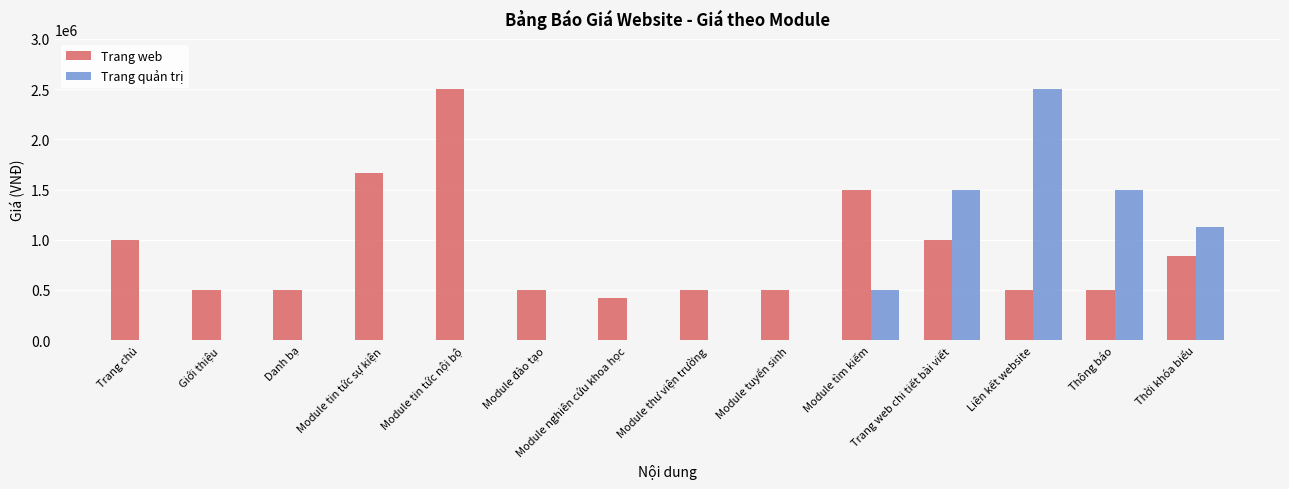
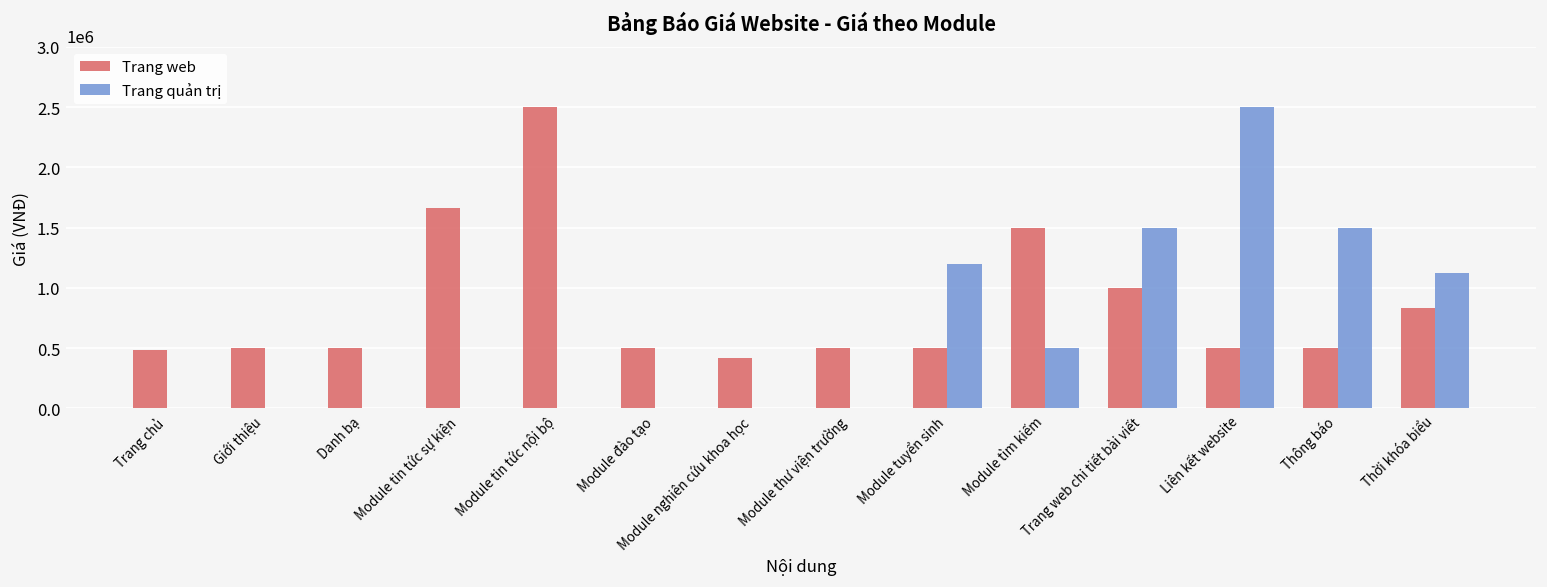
Trang web, Trang chủ: 1000000 -> 480000
Trang quản trị, Module tuyển sinh: 0 -> 1200000
